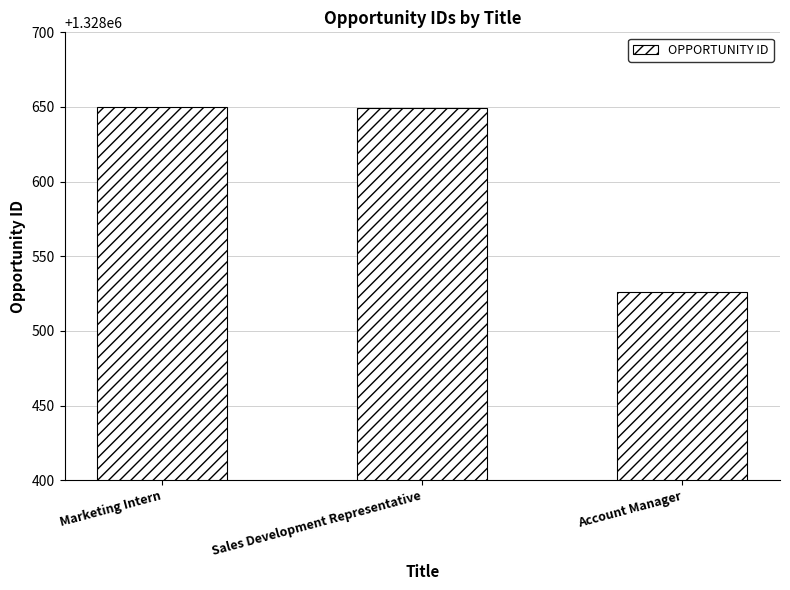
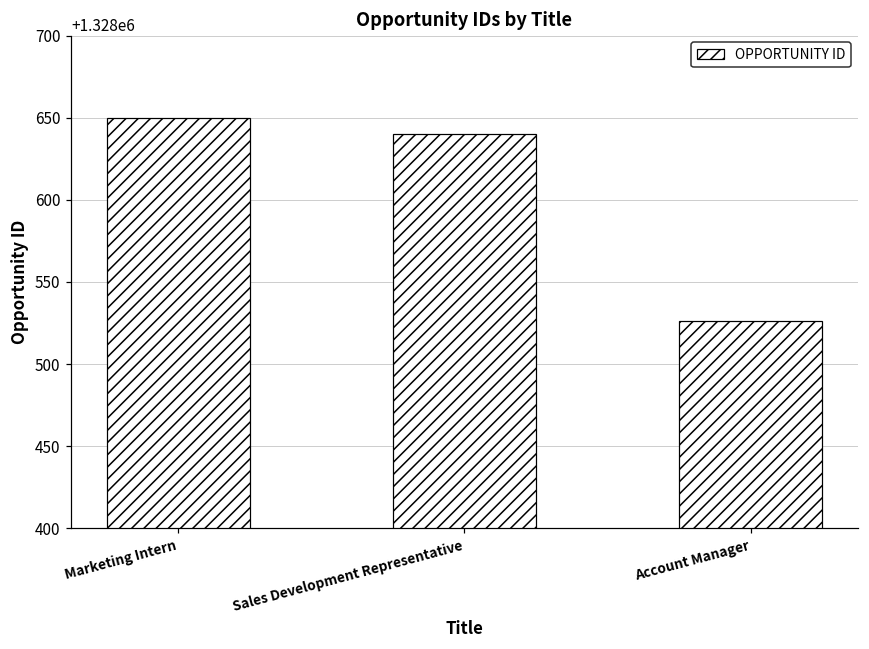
Sales Development Representative: 1328649 -> 1328640
